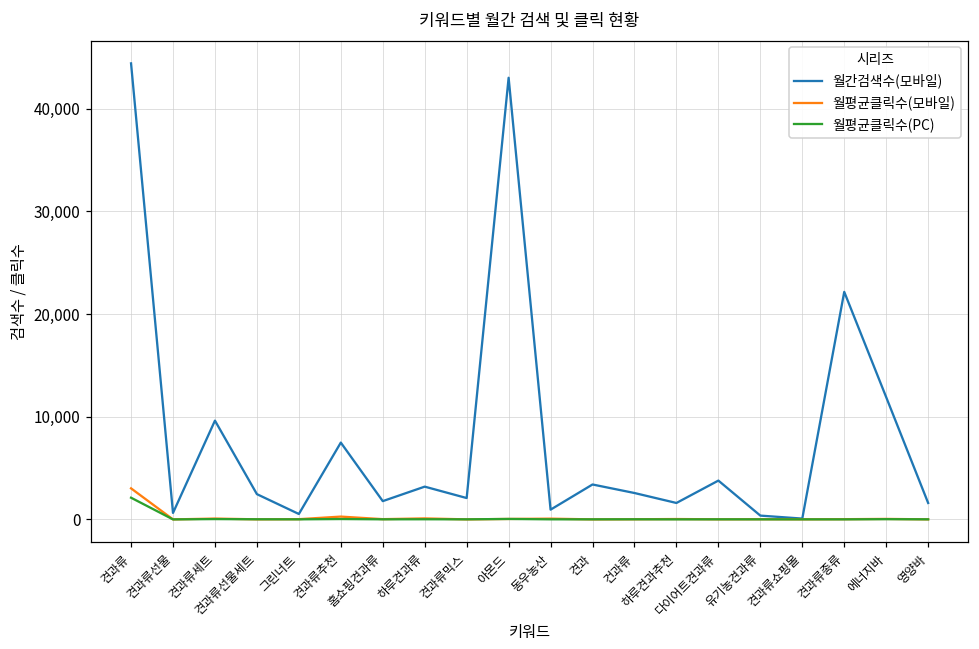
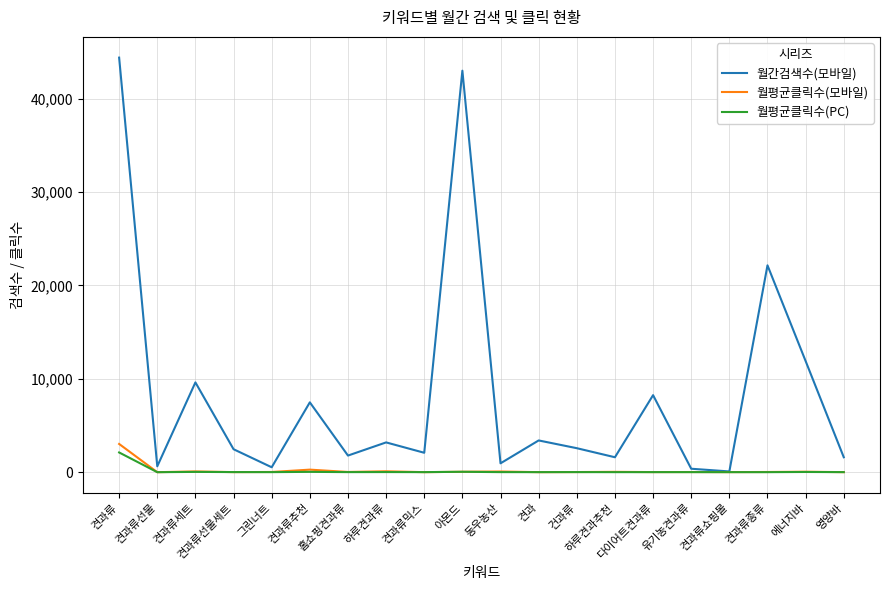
월간검색수(모바일), 다이어트견과류: 4,000 -> 8,000
